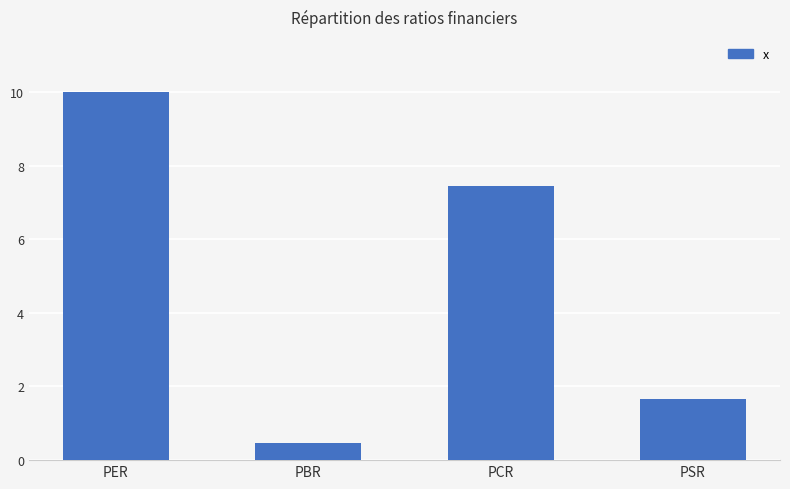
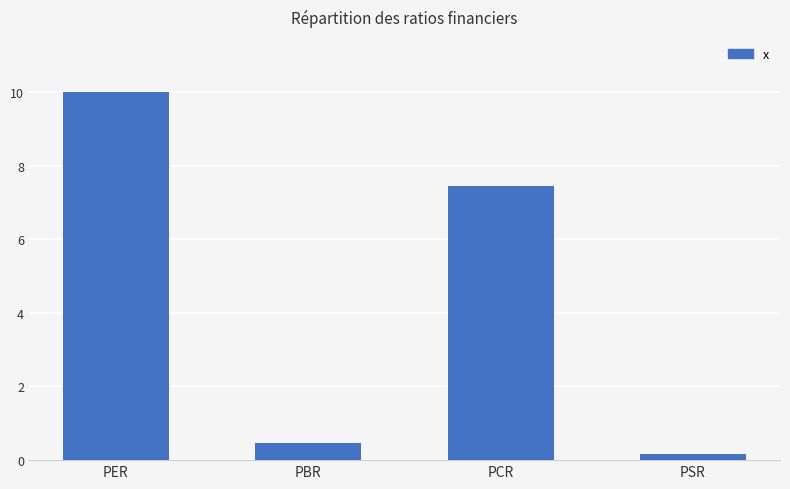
PSR: 1.7 -> 0.2
